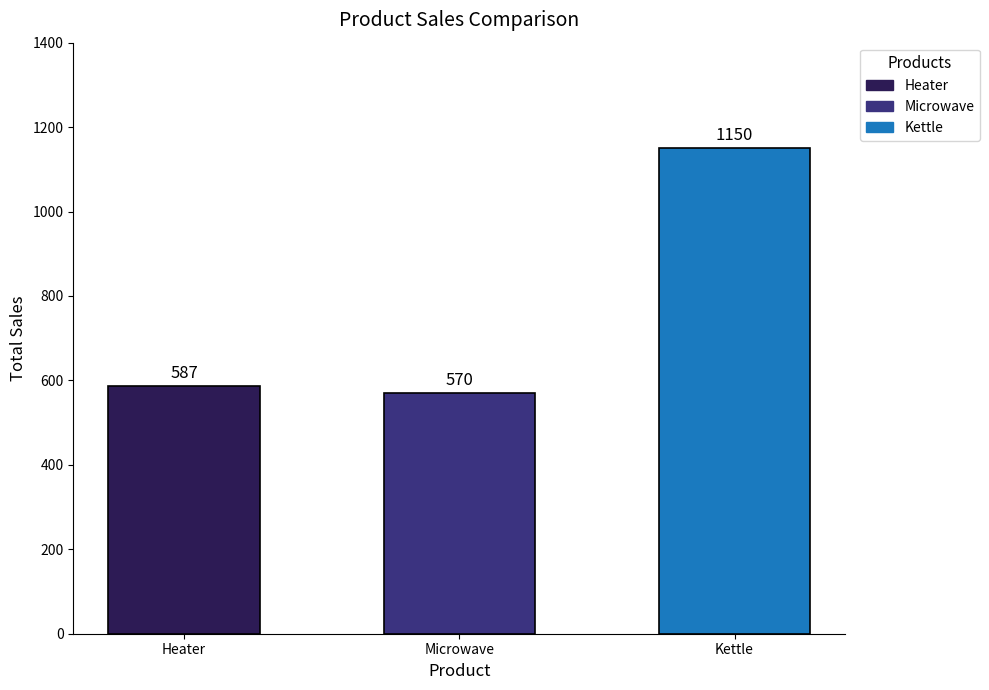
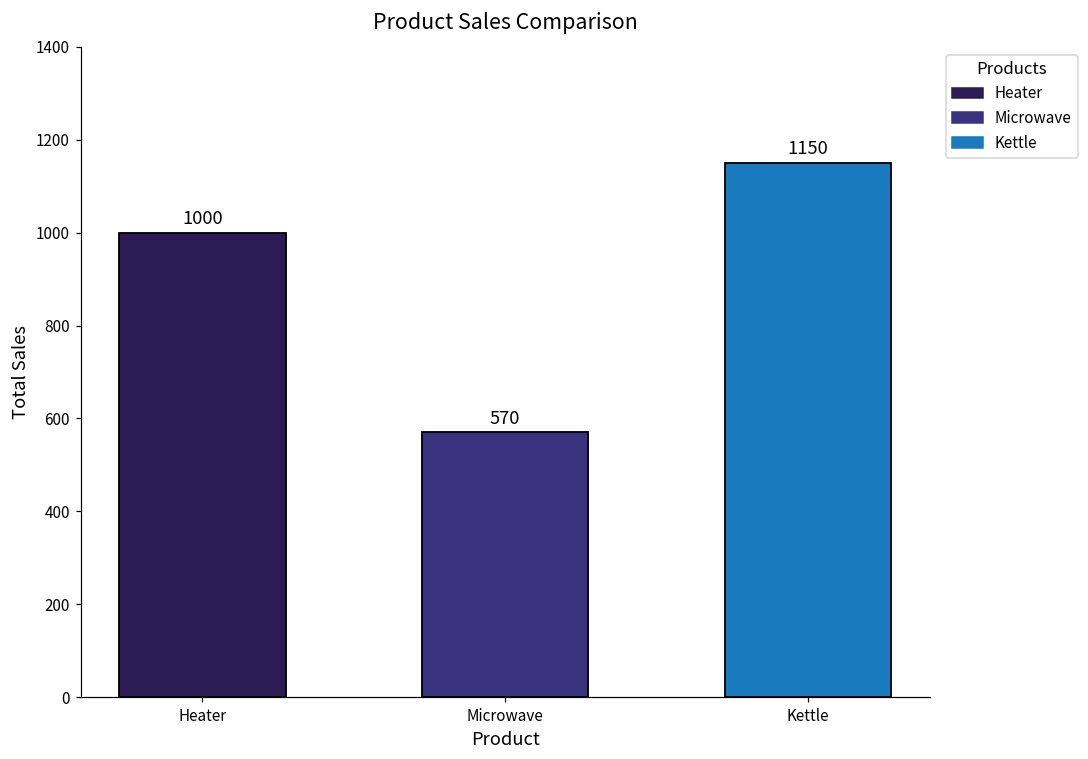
Heater: 587 -> 1000
